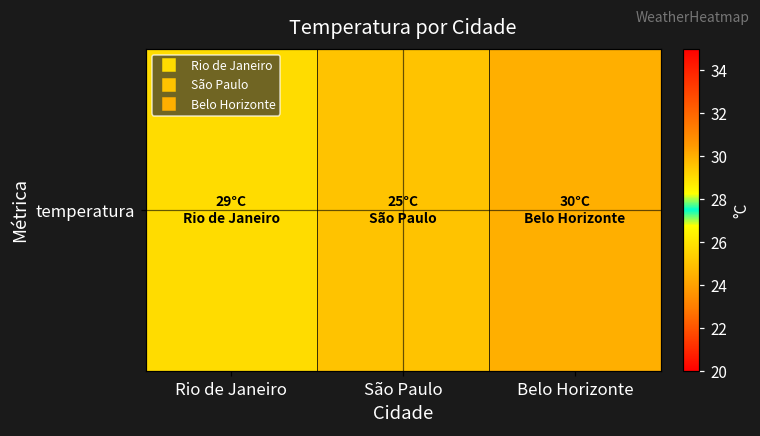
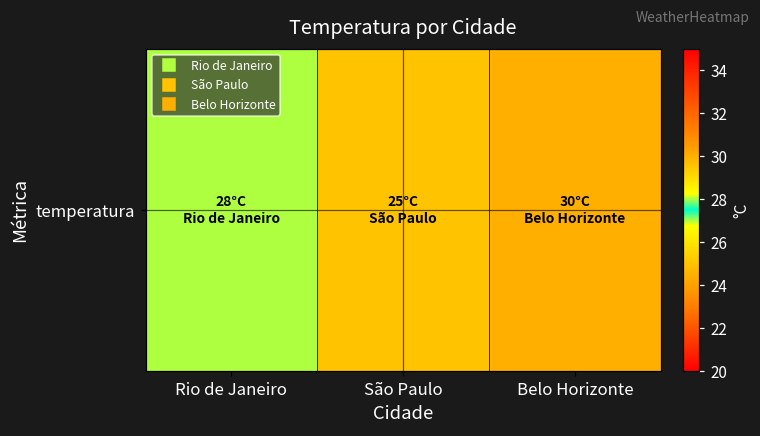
temperatura, Rio de Janeiro: 29°C -> 28°C
